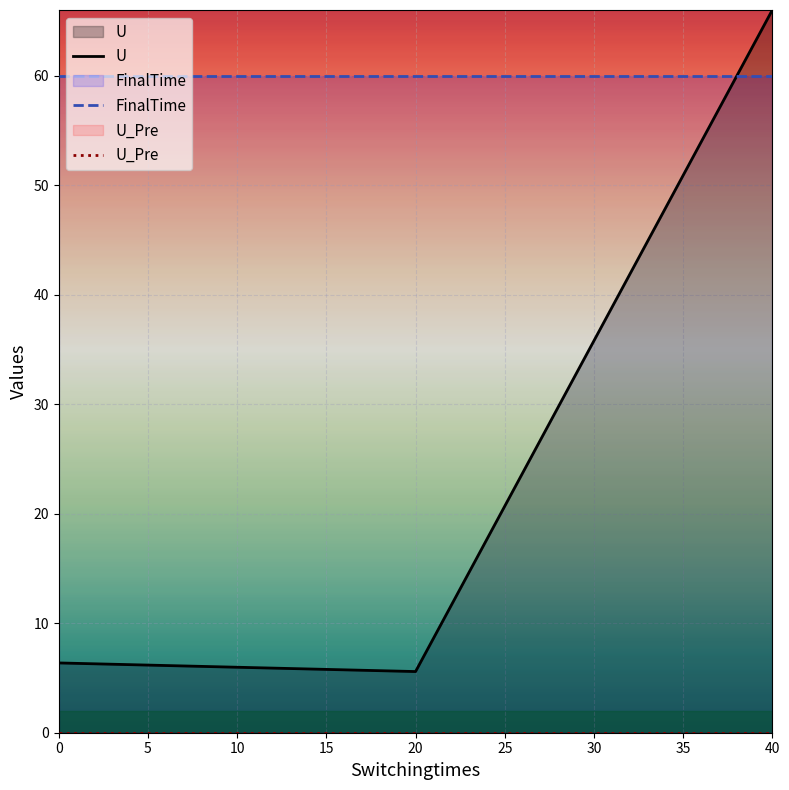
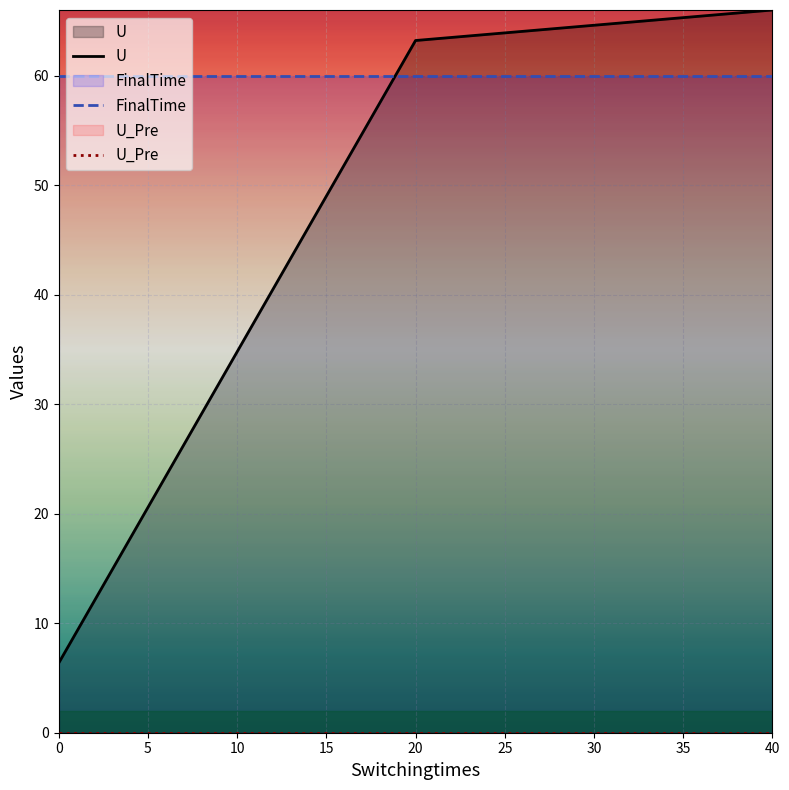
U, 20: 5.6 -> 63.2
